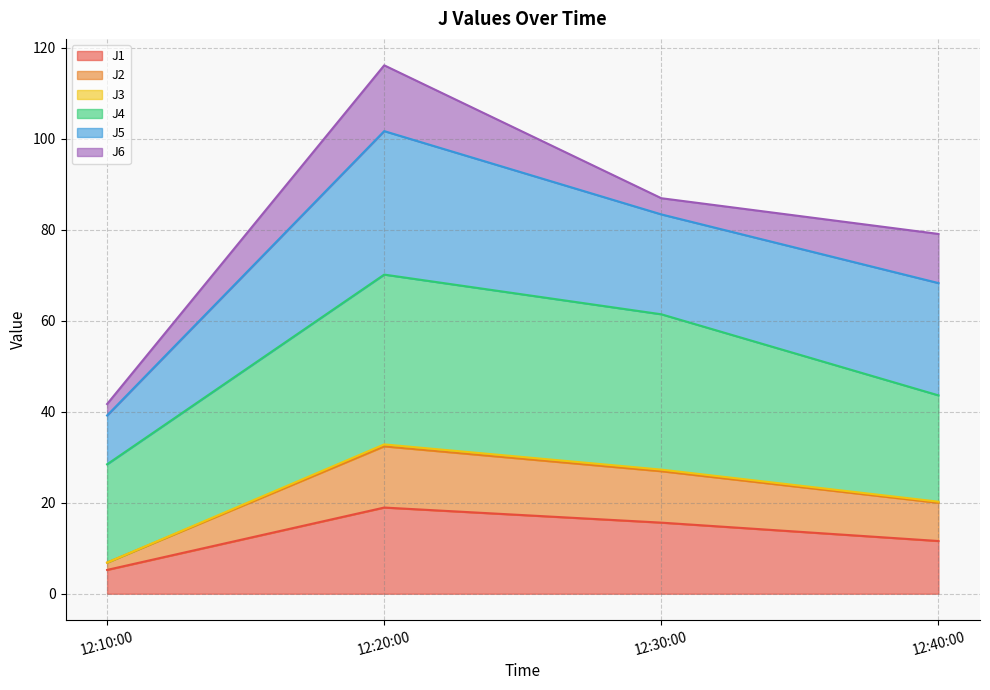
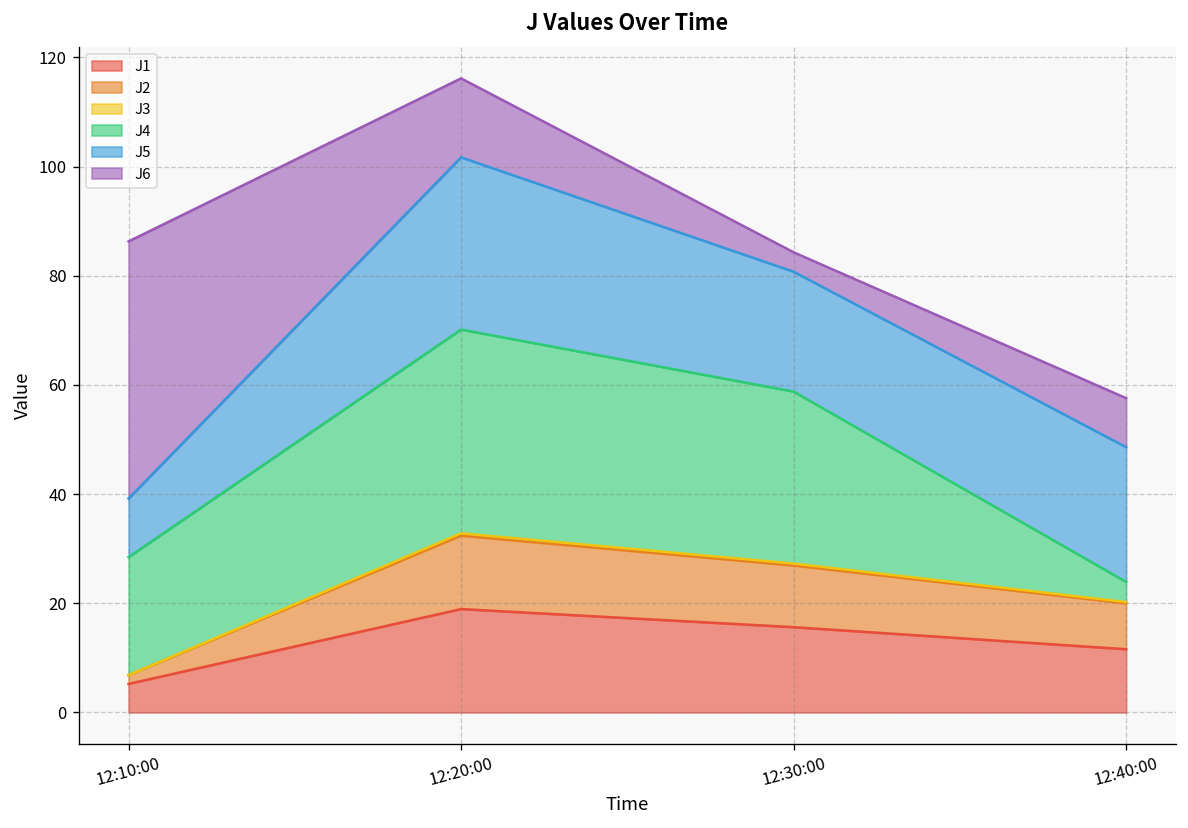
J6, 12:10:00: 3 -> 47
J4, 12:30:00: 34 -> 32
J4, 12:40:00: 23 -> 4
J6, 12:40:00: 11 -> 9
